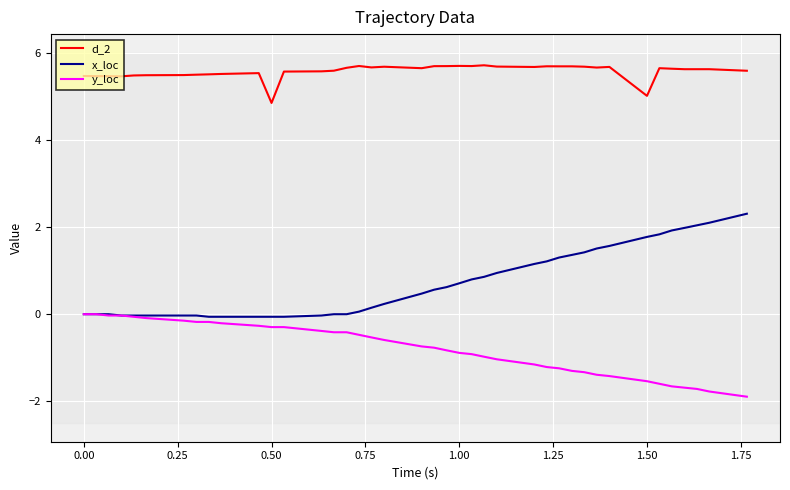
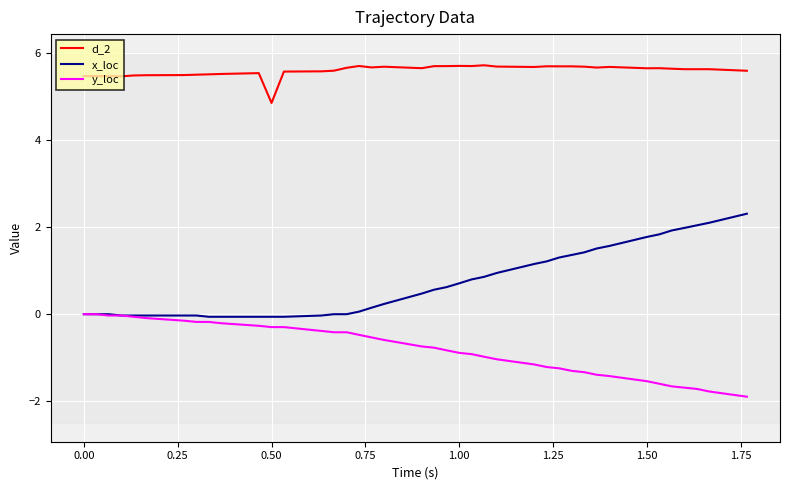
d_2, 1.50: 5.0 -> 5.6
